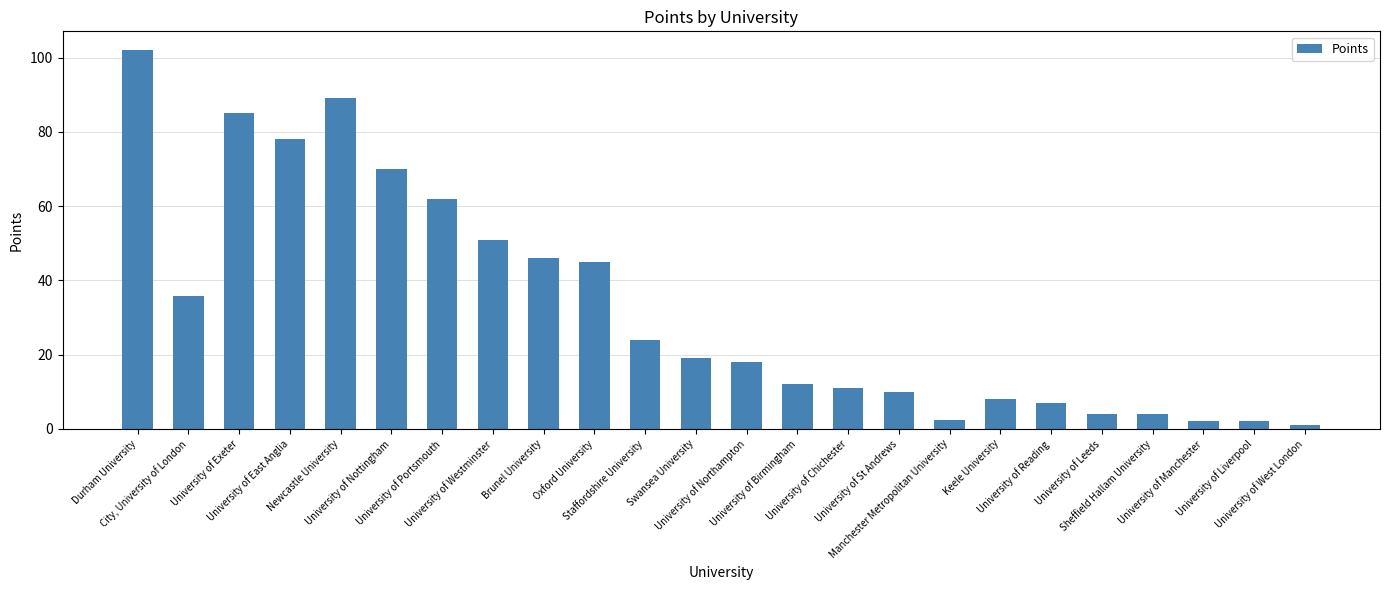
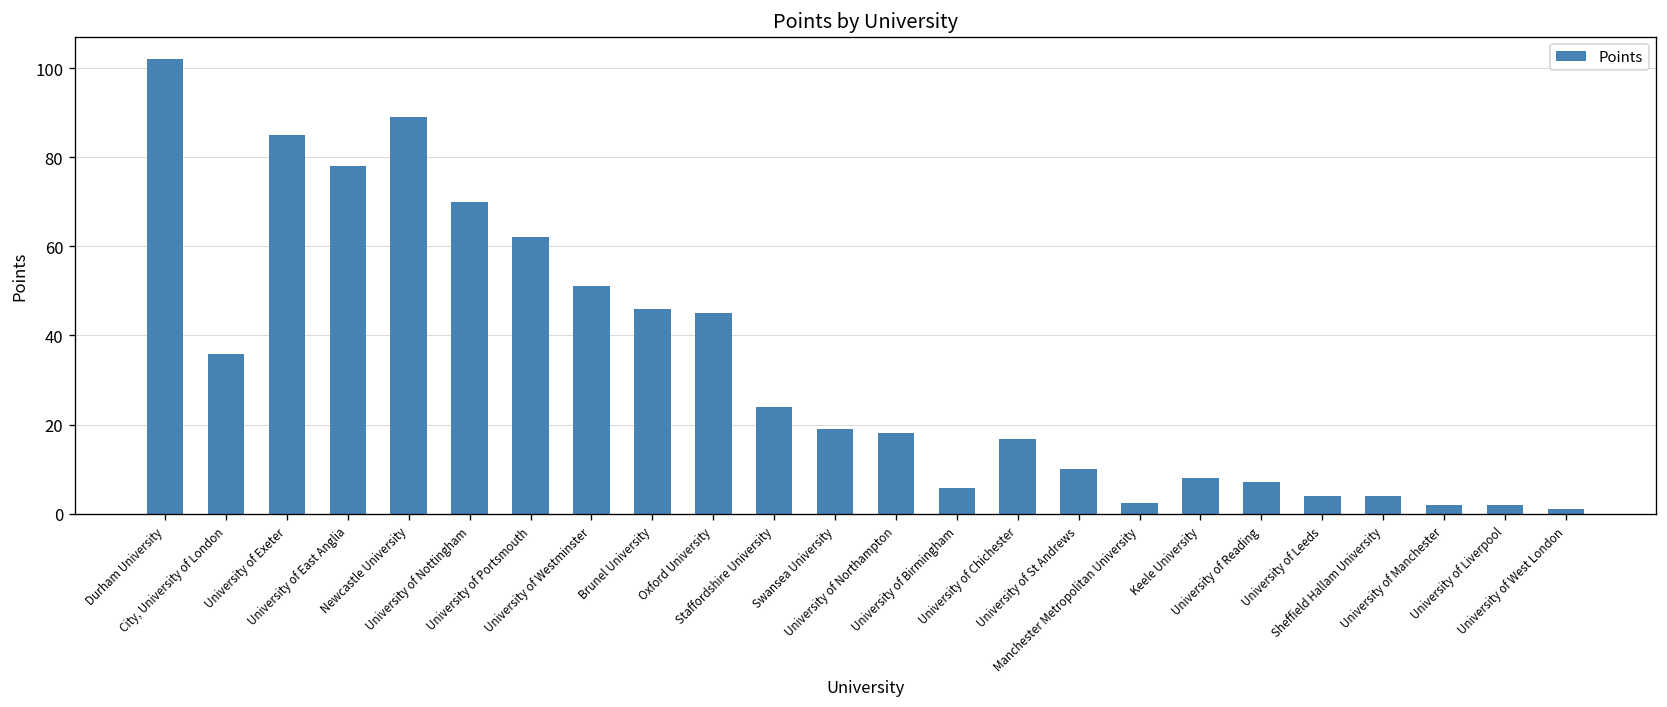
University of Birmingham: 12 -> 6
University of Chichester: 11 -> 17
